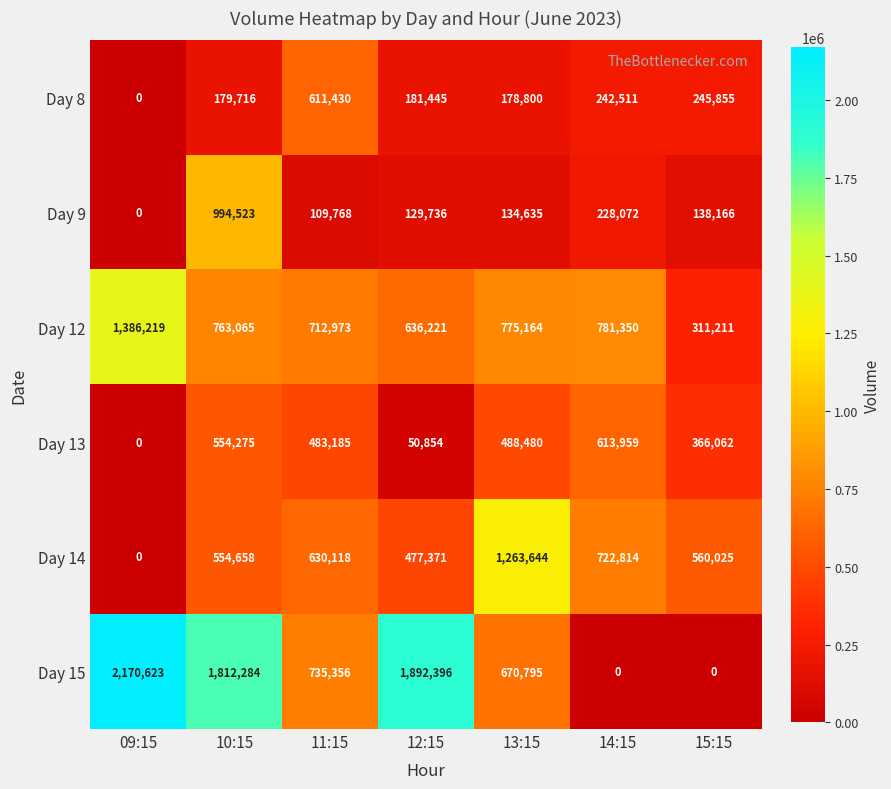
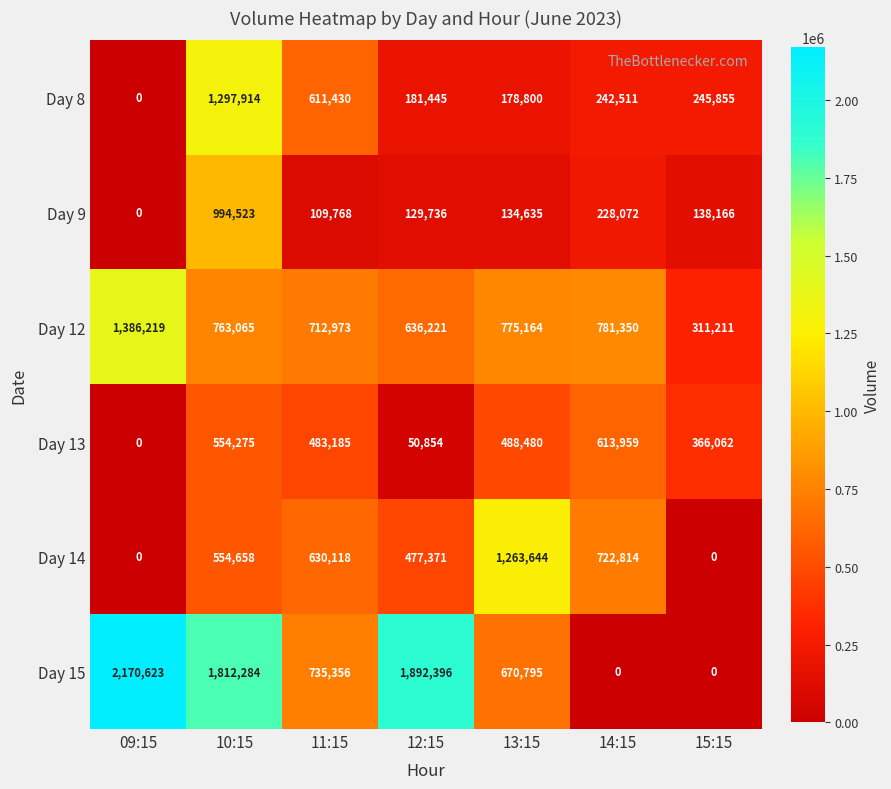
Day 8, 10:15: 179,716 -> 1,297,914
Day 14, 15:15: 560,025 -> 0
